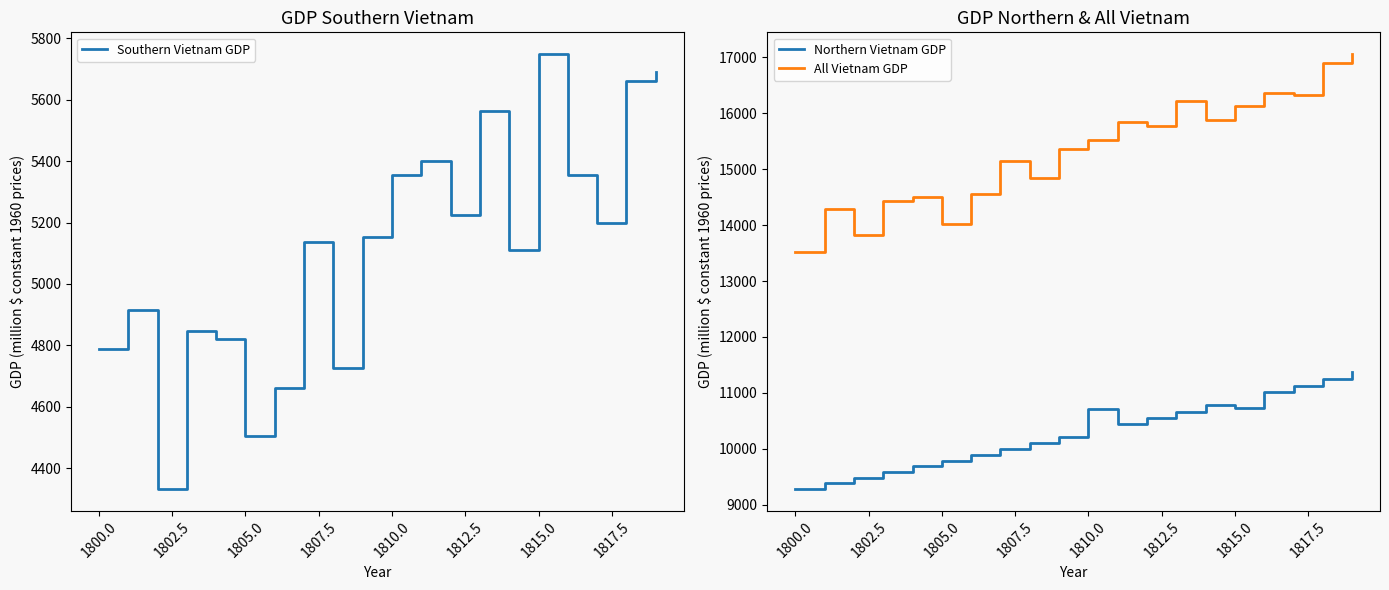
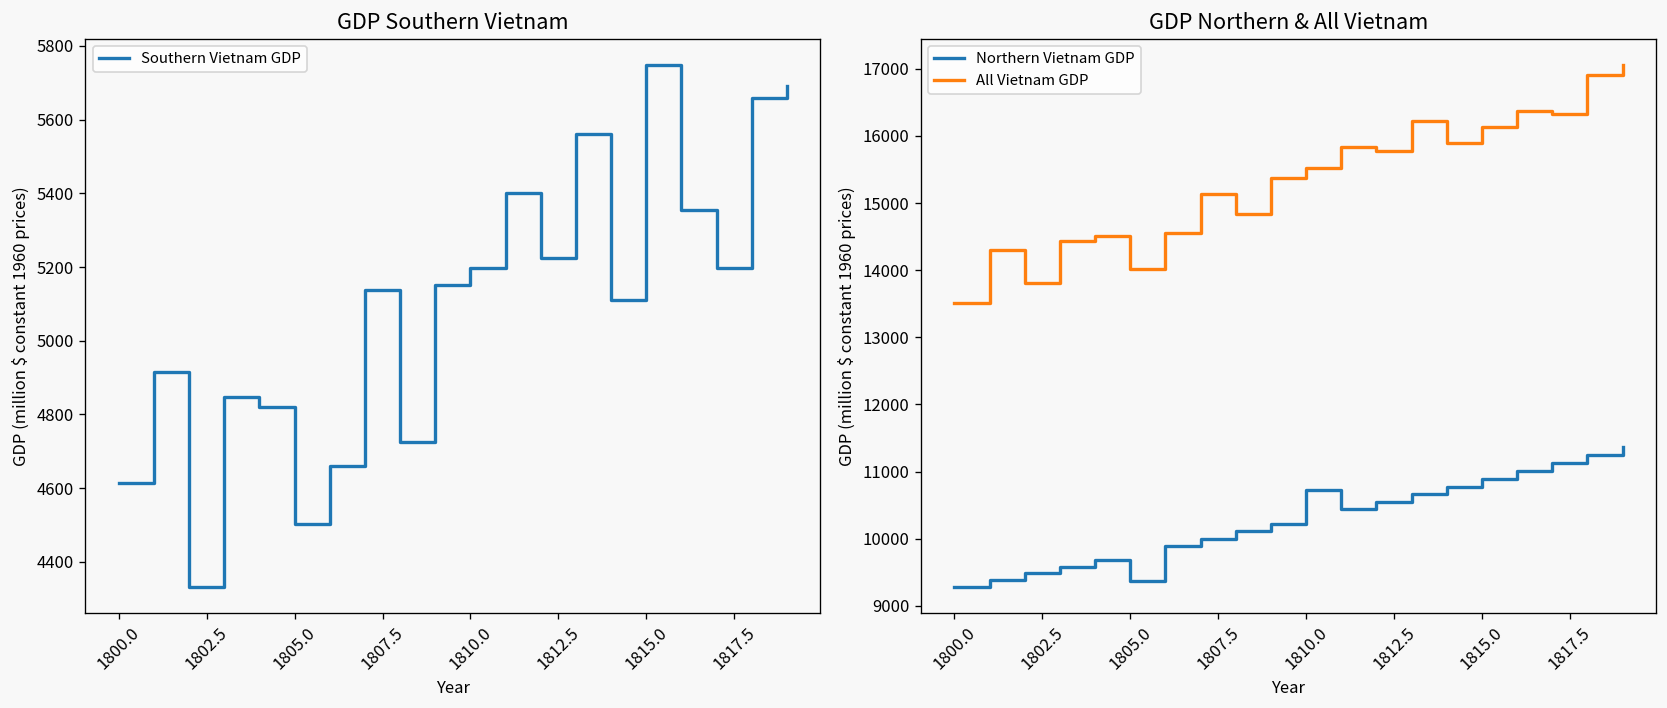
GDP Southern Vietnam, 1800.0: 4790 -> 4610
GDP Southern Vietnam, 1810.0: 5350 -> 5200
GDP Northern & All Vietnam, Northern Vietnam GDP, 1805.0: 9800 -> 9400
GDP Northern & All Vietnam, Northern Vietnam GDP, 1815.0: 10700 -> 10900
